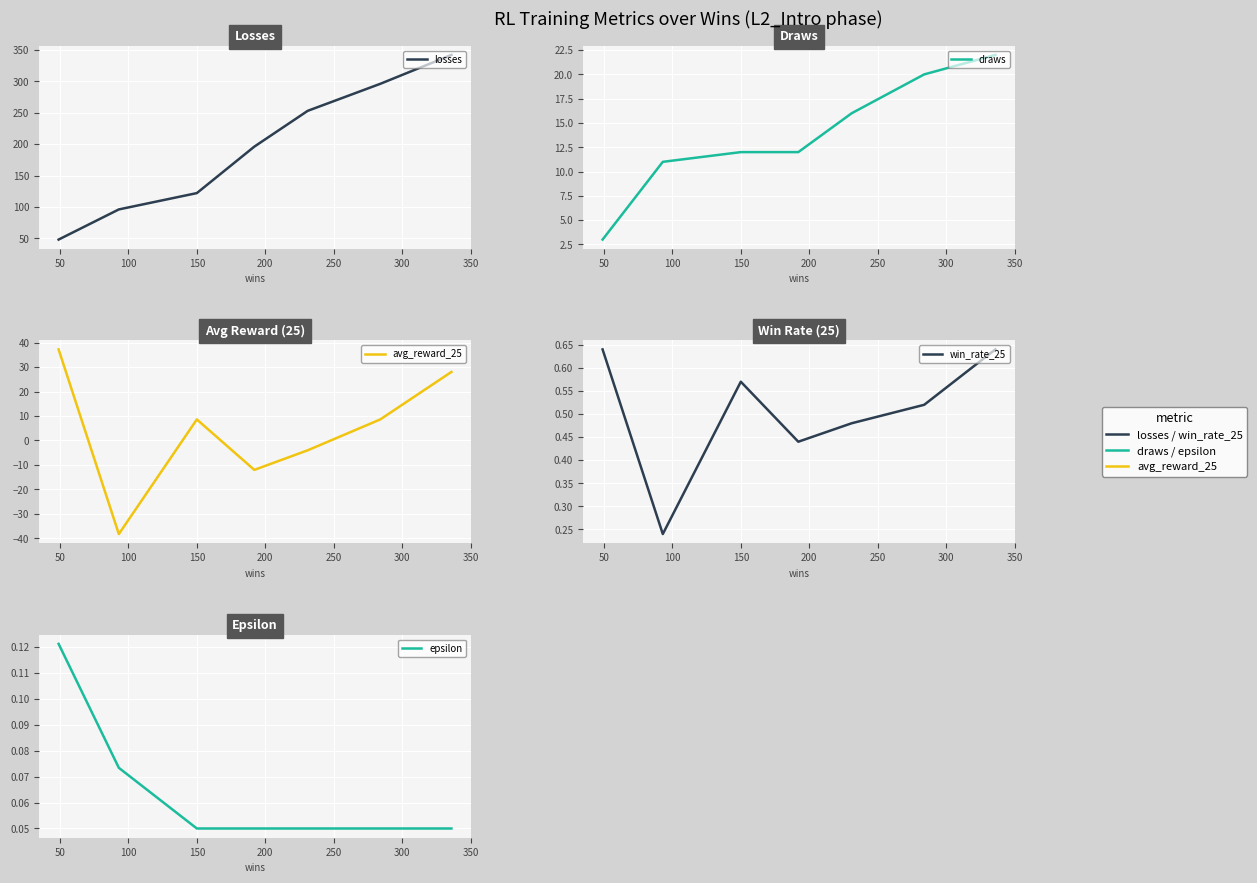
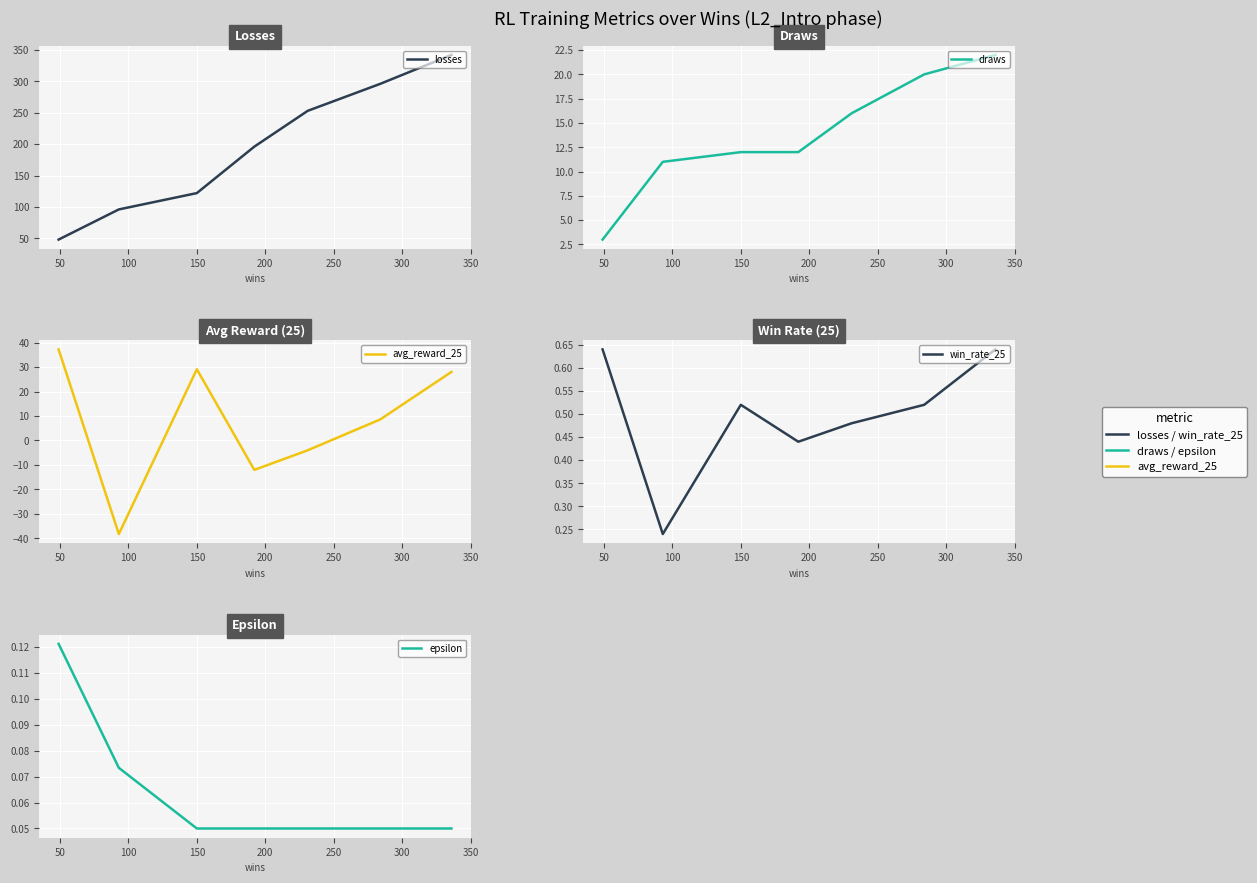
Avg Reward (25), 150: 9 -> 29
Win Rate (25), 150: 0.57 -> 0.52
